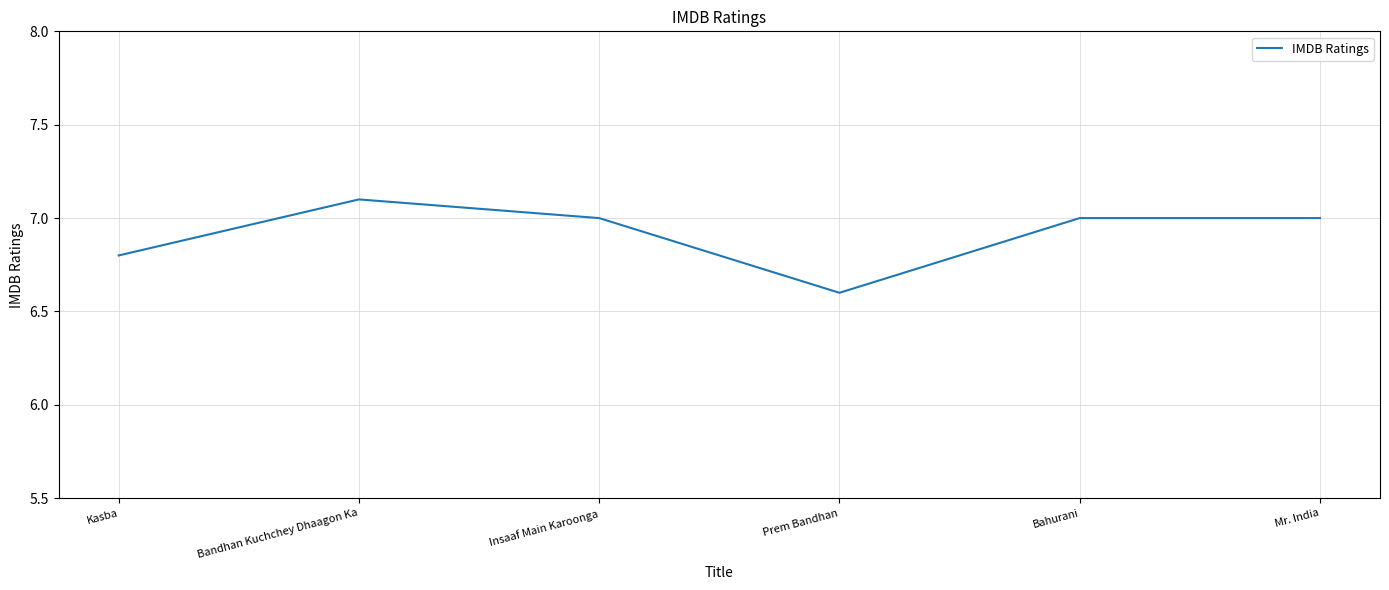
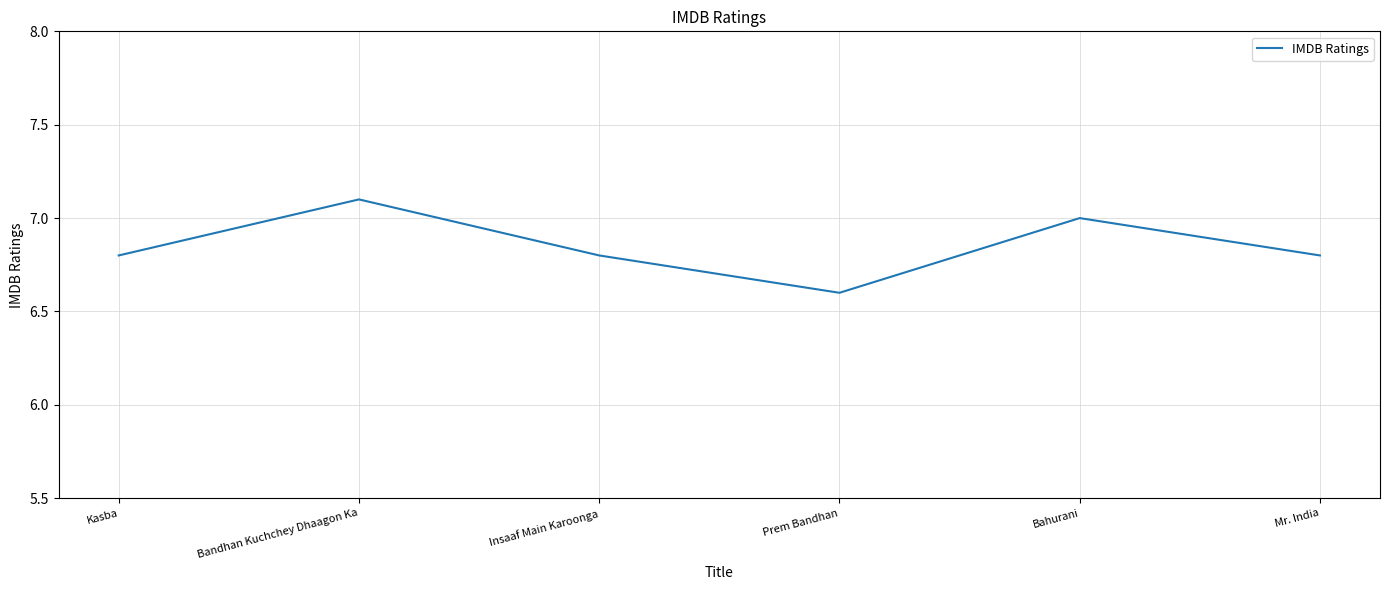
Insaaf Main Karoonga: 7.0 -> 6.8
Mr. India: 7.0 -> 6.8
